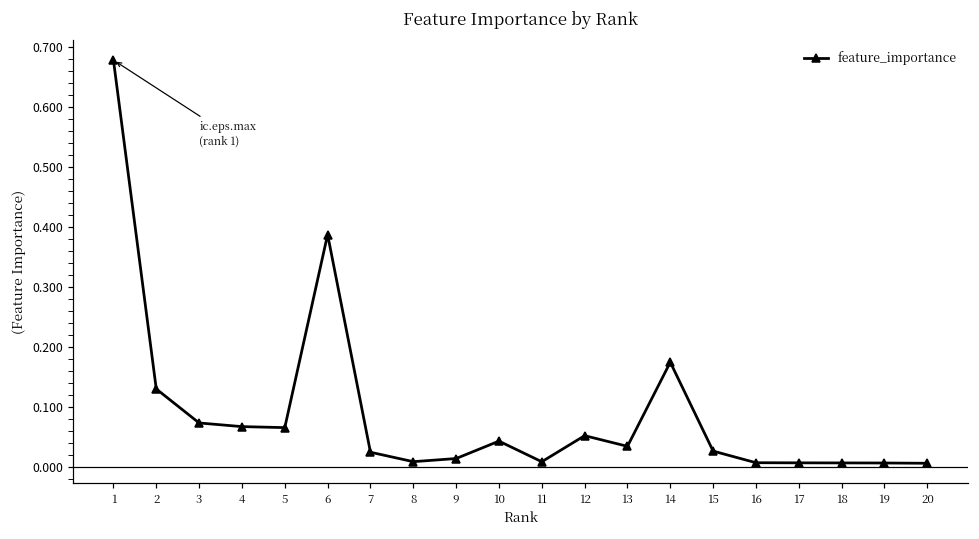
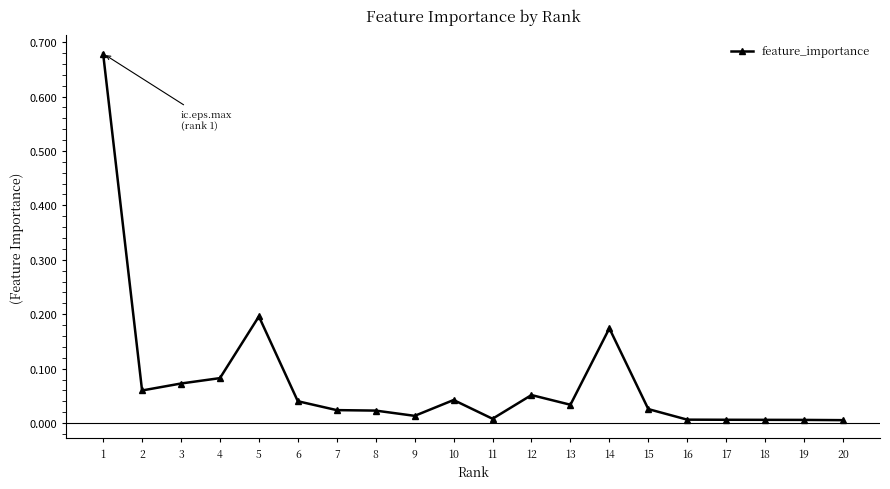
2: 0.13 -> 0.06
4: 0.07 -> 0.08
5: 0.07 -> 0.20
6: 0.39 -> 0.04
8: 0.01 -> 0.02
